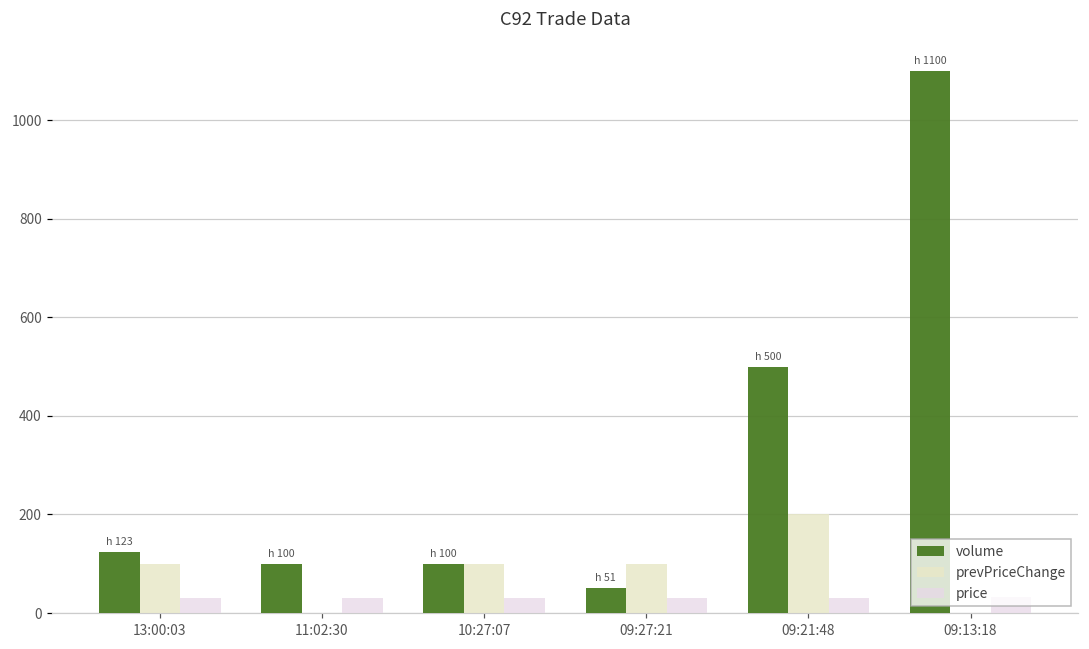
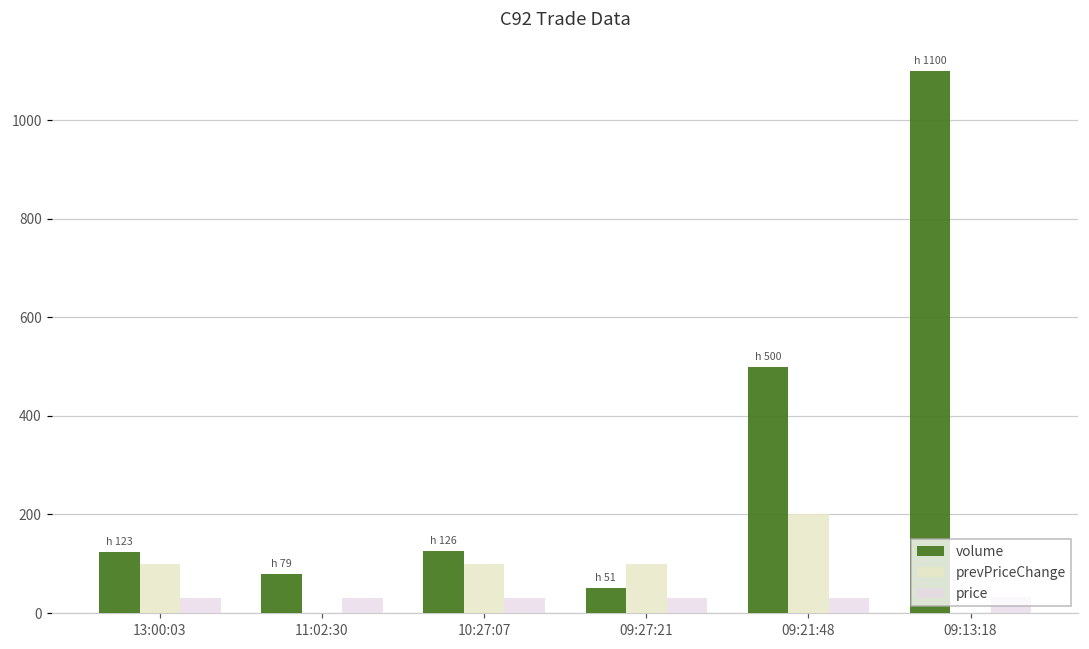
volume, 11:02:30: 100 -> 79
volume, 10:27:07: 100 -> 126
